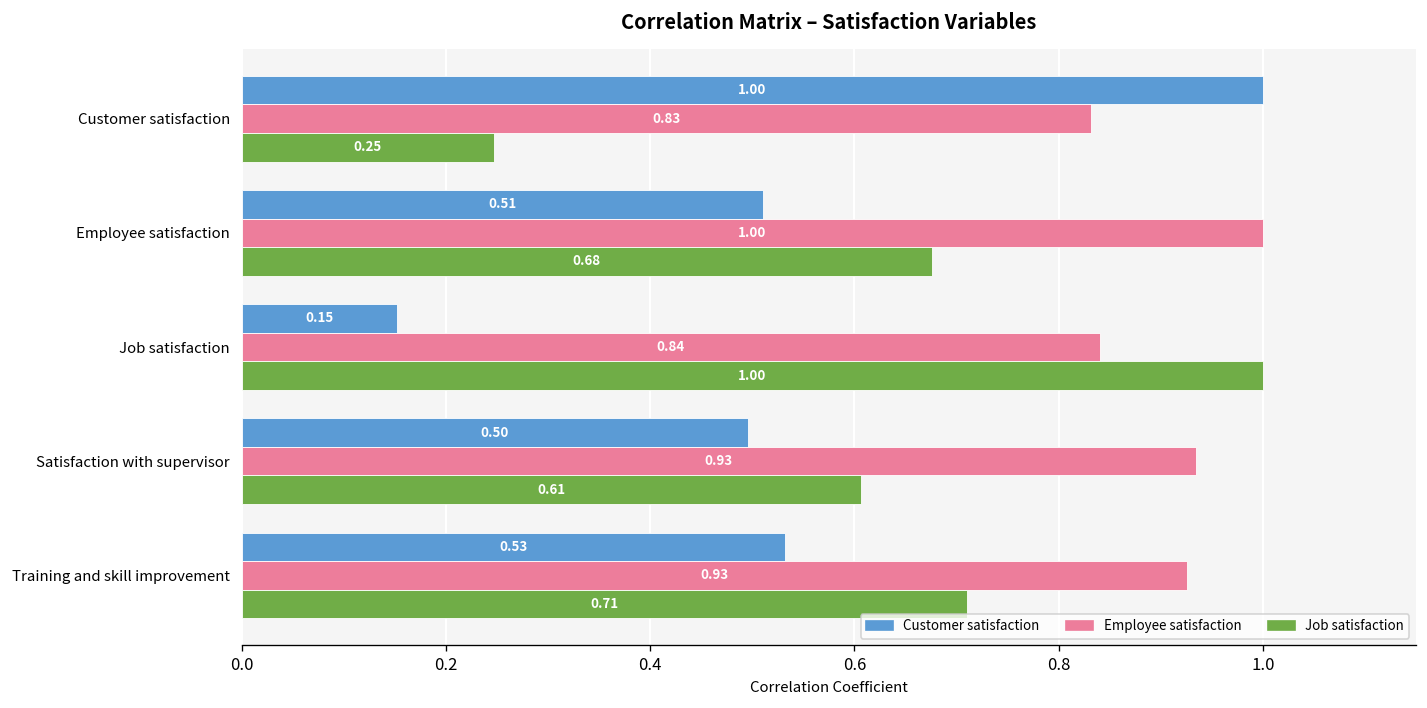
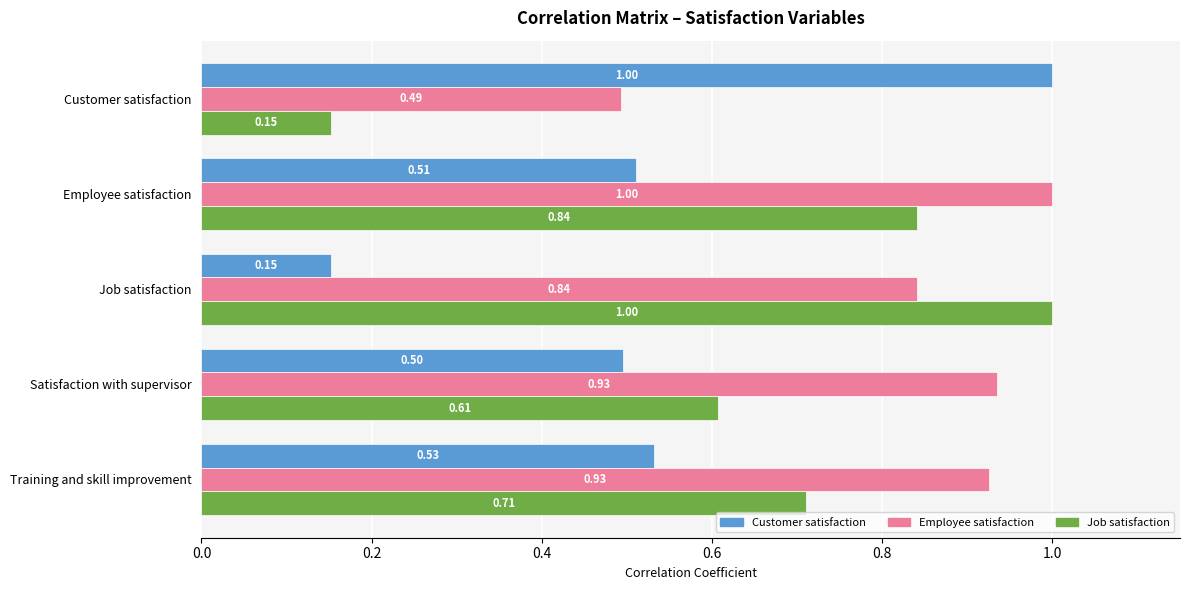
Employee satisfaction, Customer satisfaction: 0.83 -> 0.49
Job satisfaction, Customer satisfaction: 0.25 -> 0.15
Job satisfaction, Employee satisfaction: 0.68 -> 0.84
